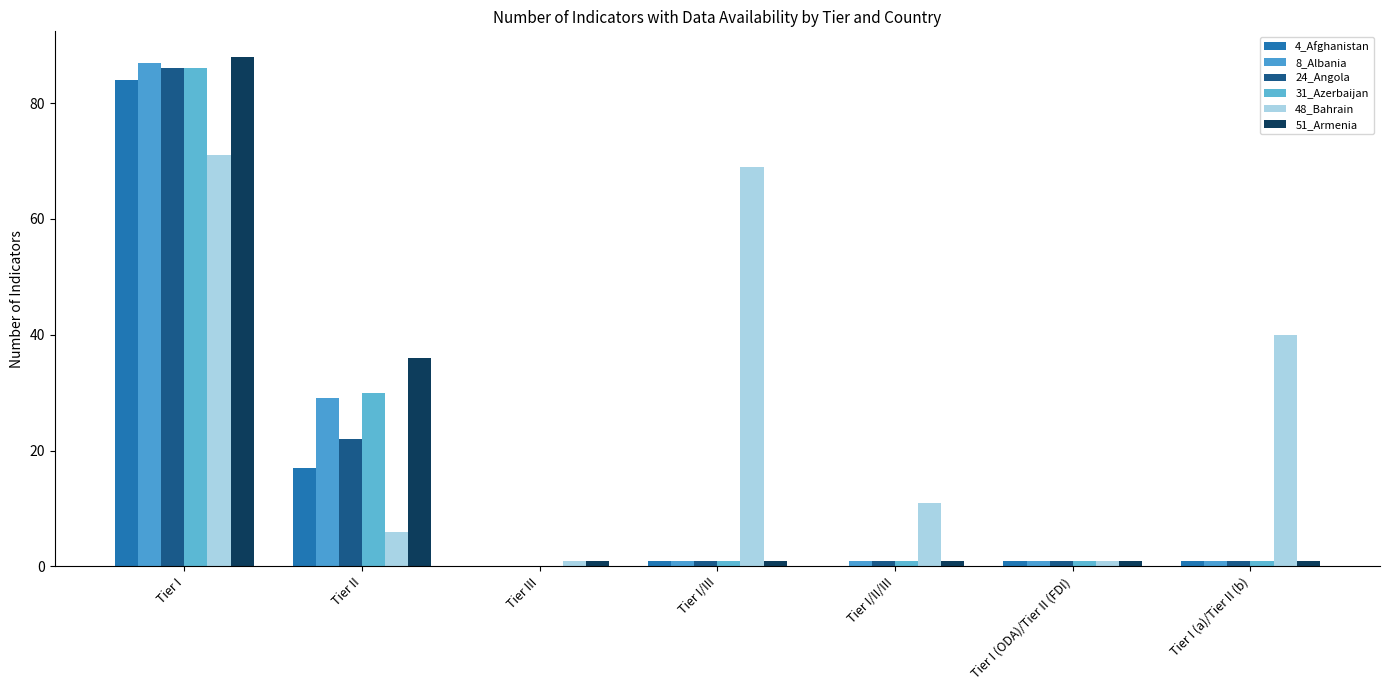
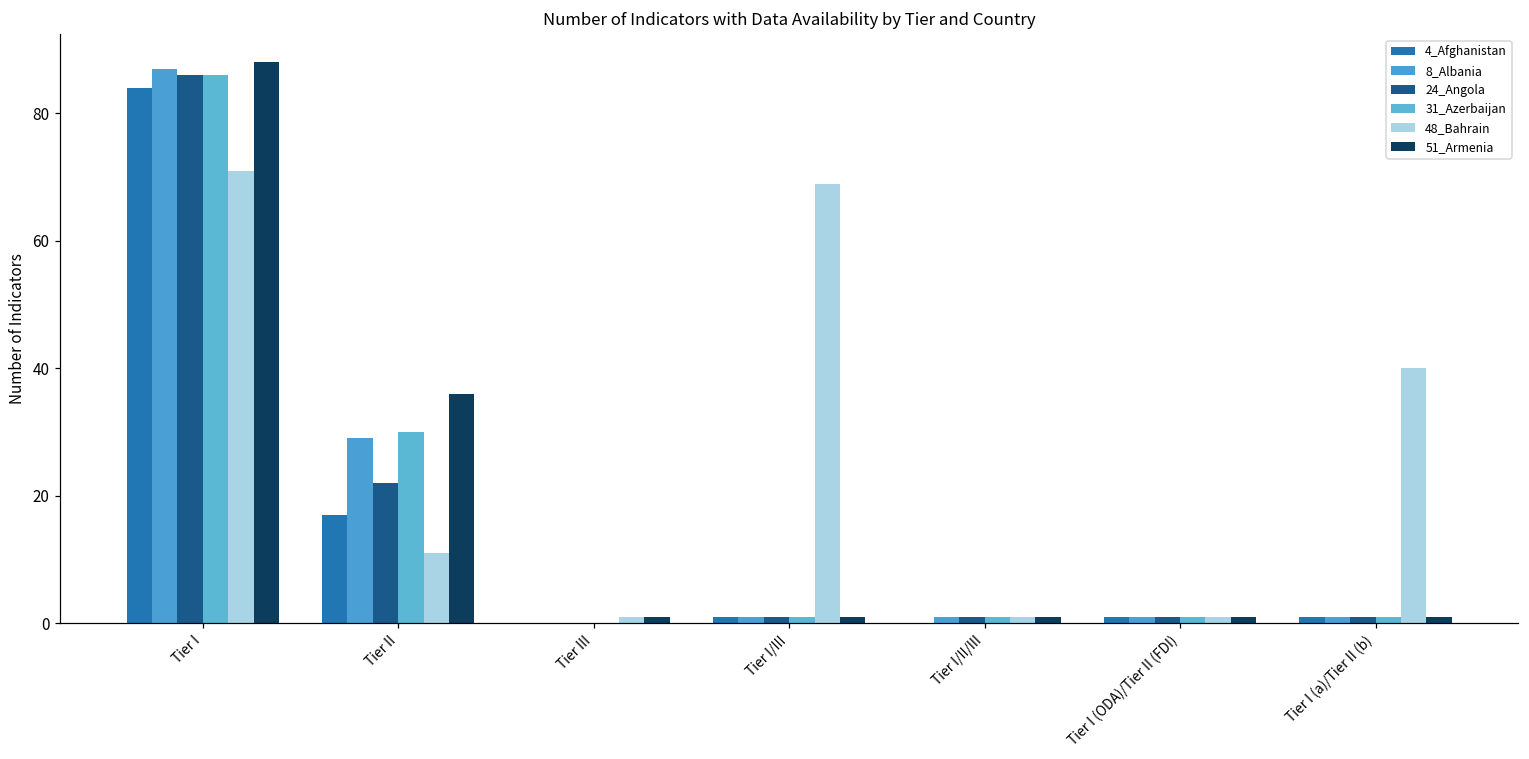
48_Bahrain, Tier II: 6 -> 11
48_Bahrain, Tier I/II/III: 11 -> 1
